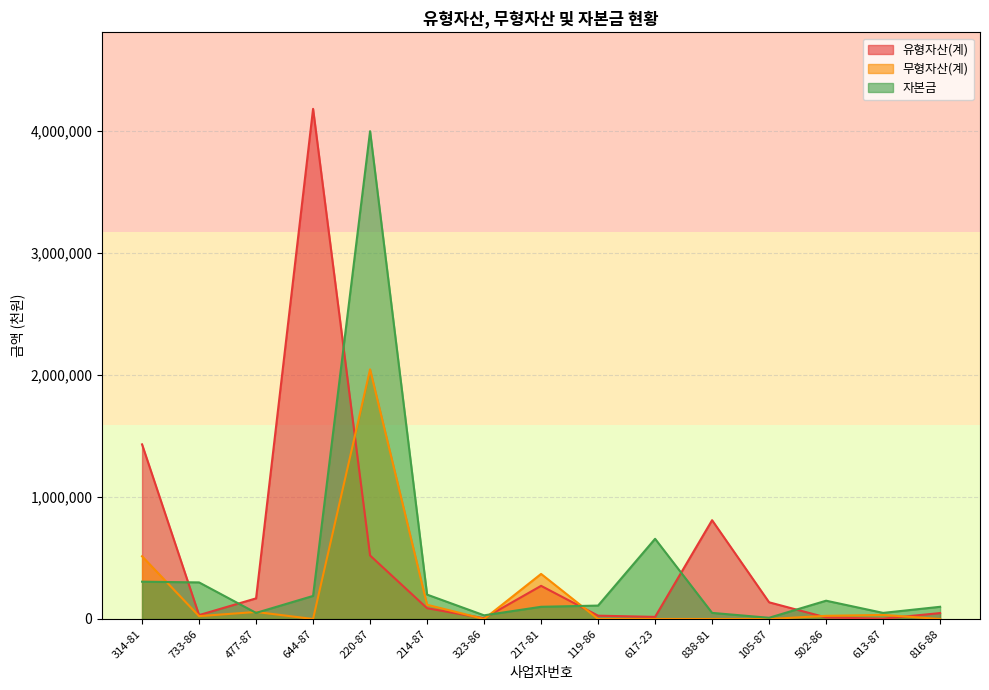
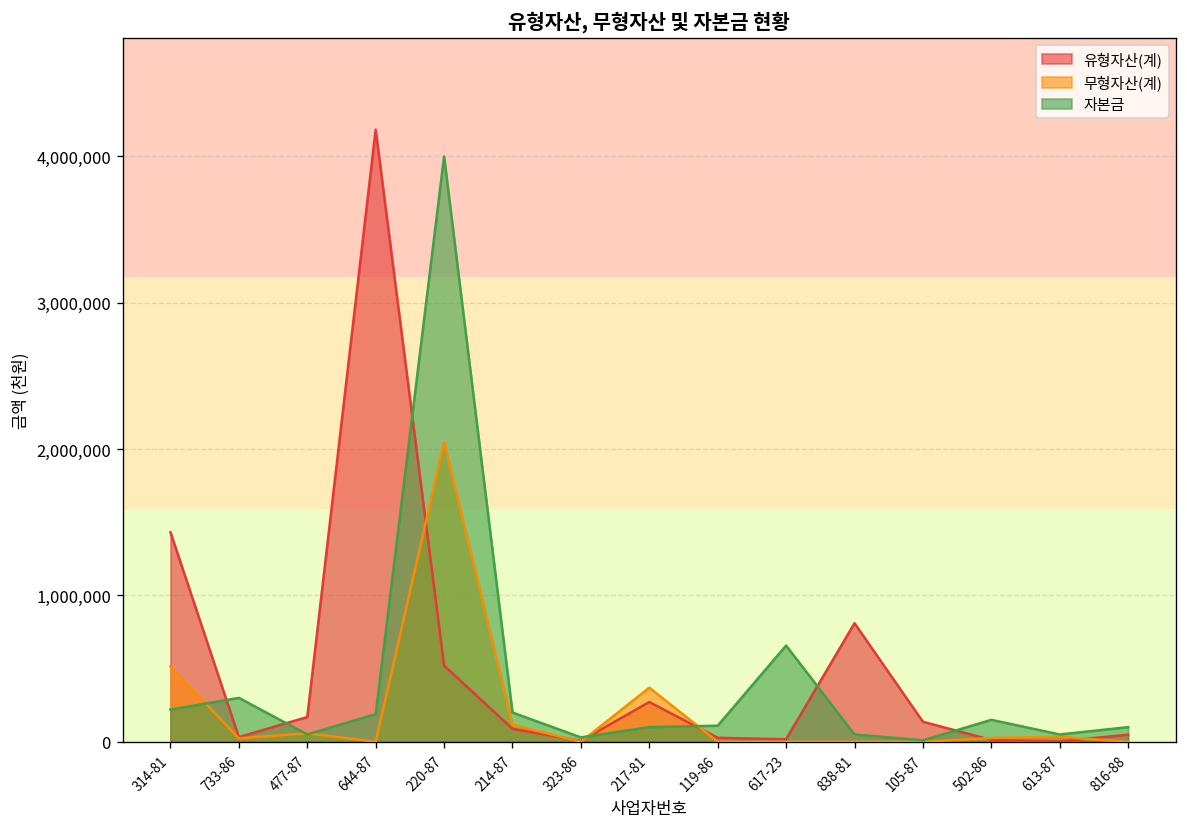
자본금, 314-81: 310,000 -> 220,000
